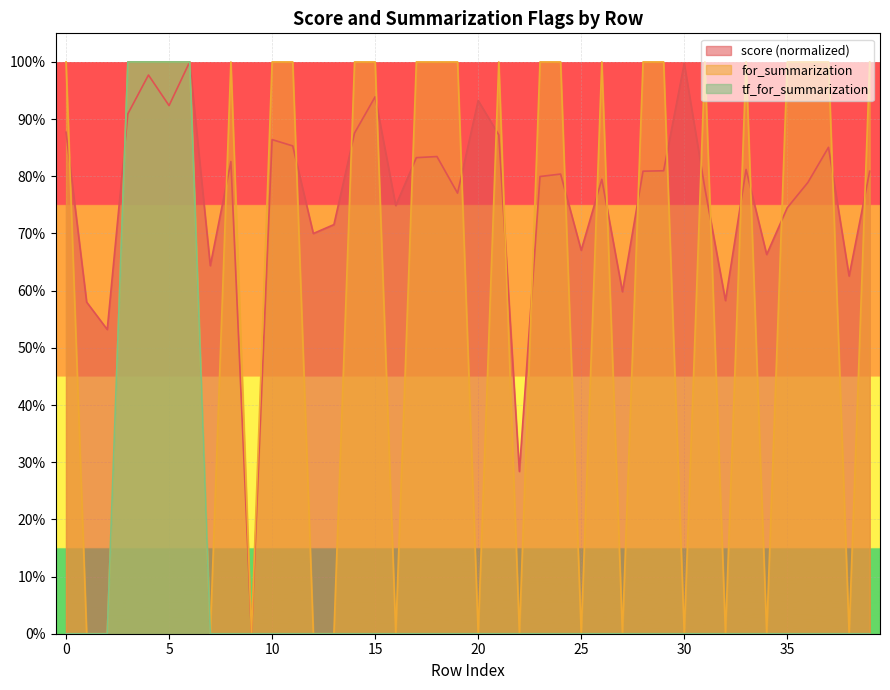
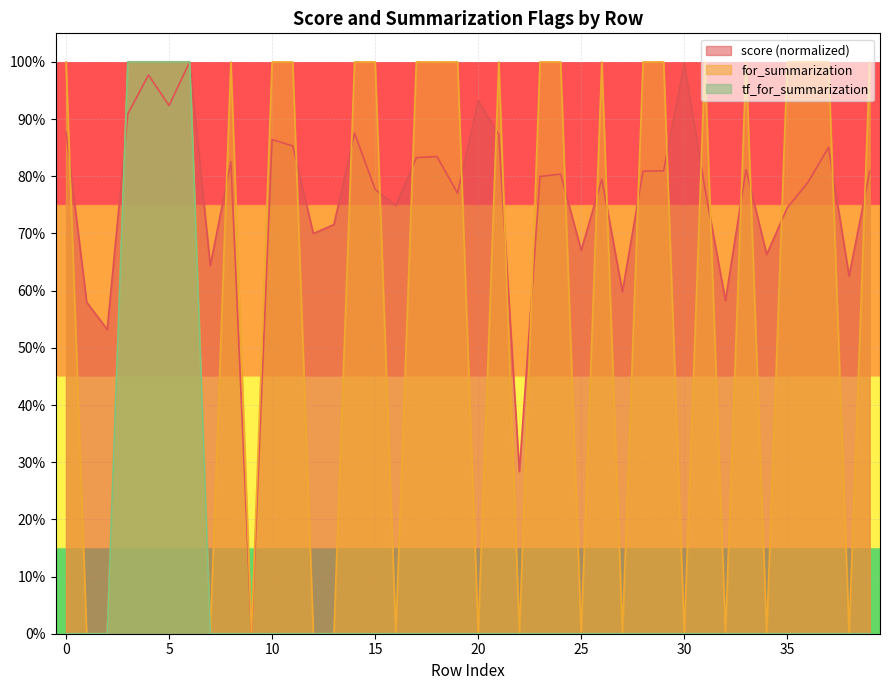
score (normalized), 15: 94% -> 78%
